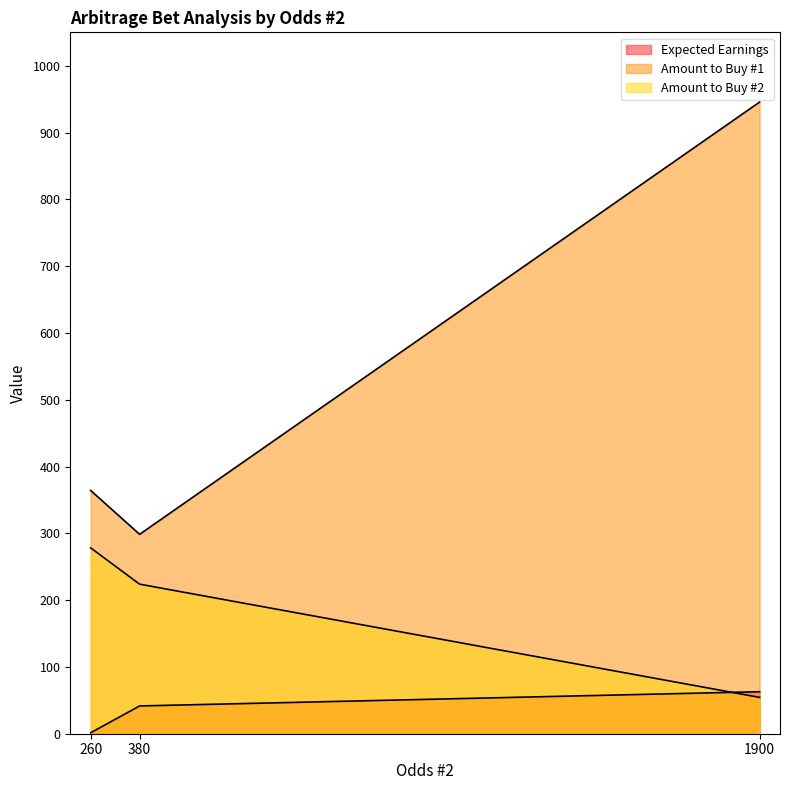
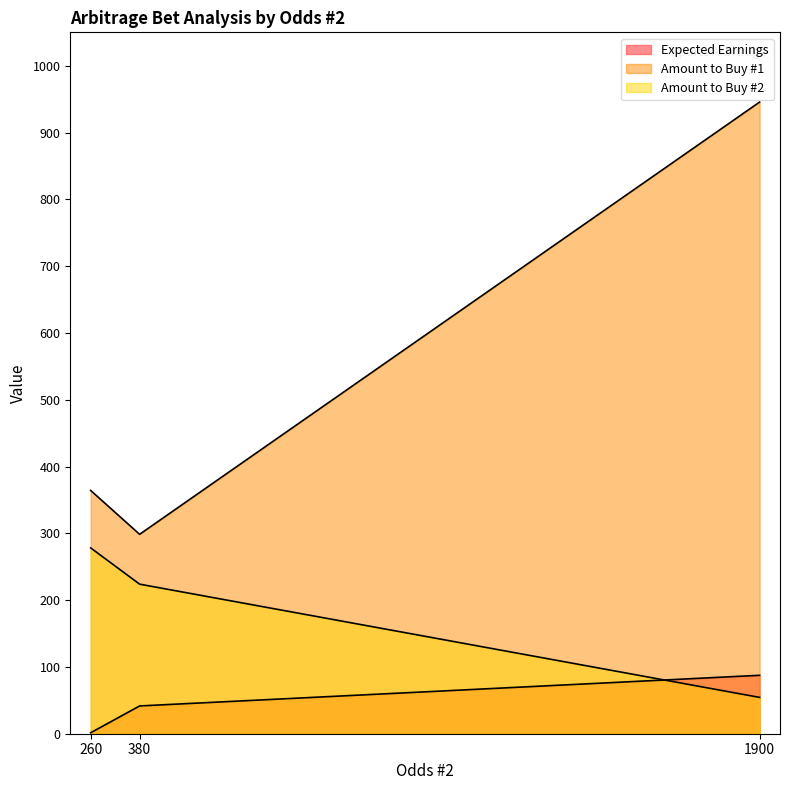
Expected Earnings, 1900: 60 -> 90
